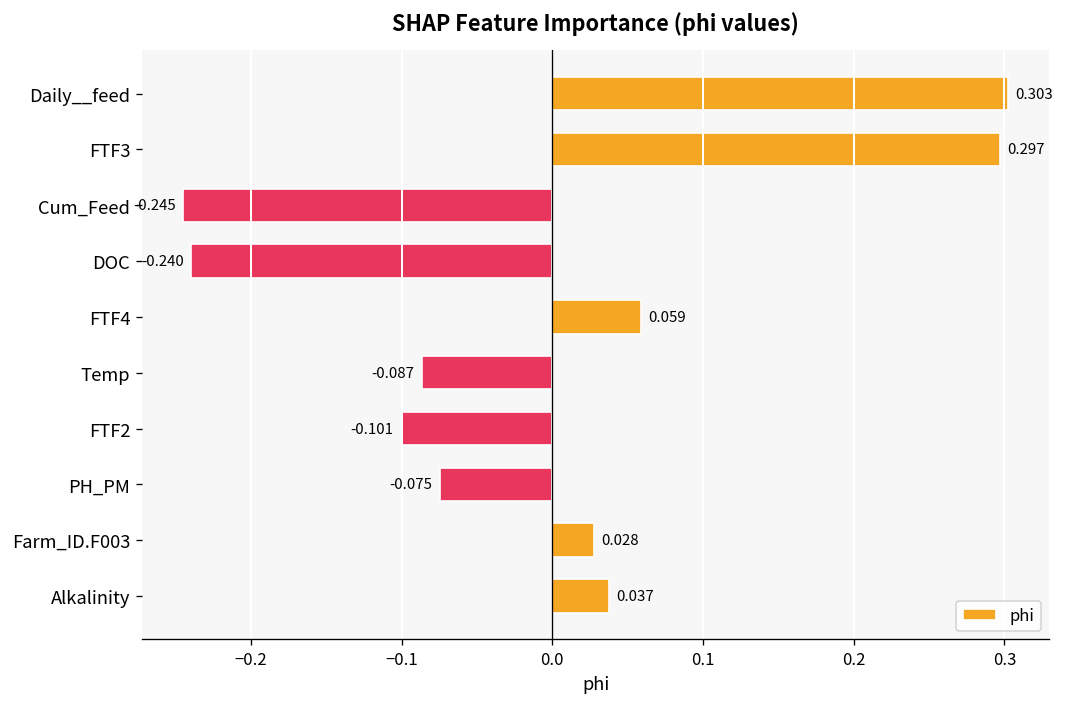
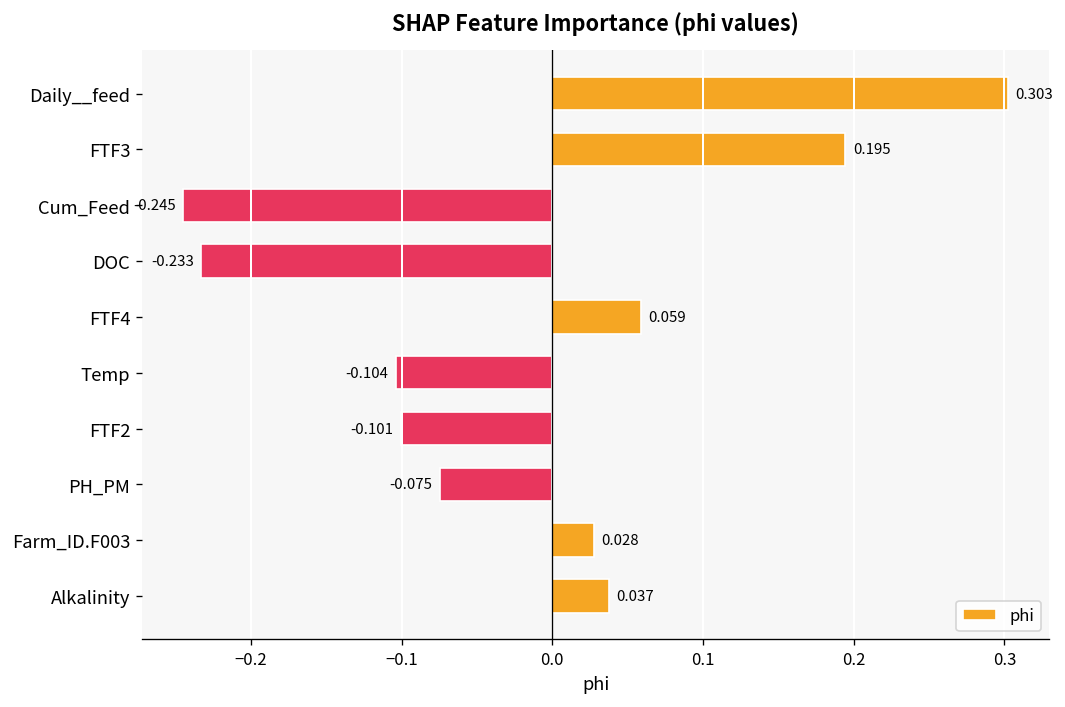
FTF3: 0.297 -> 0.195
DOC: -0.240 -> -0.233
Temp: -0.087 -> -0.104
